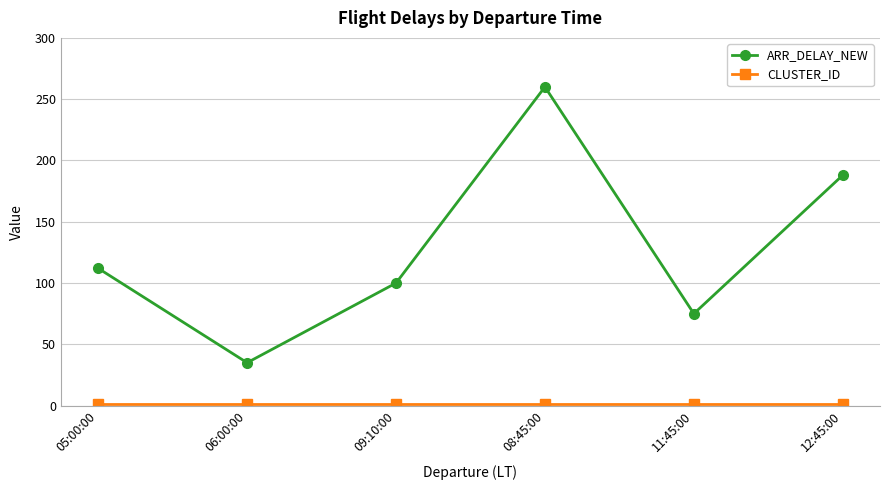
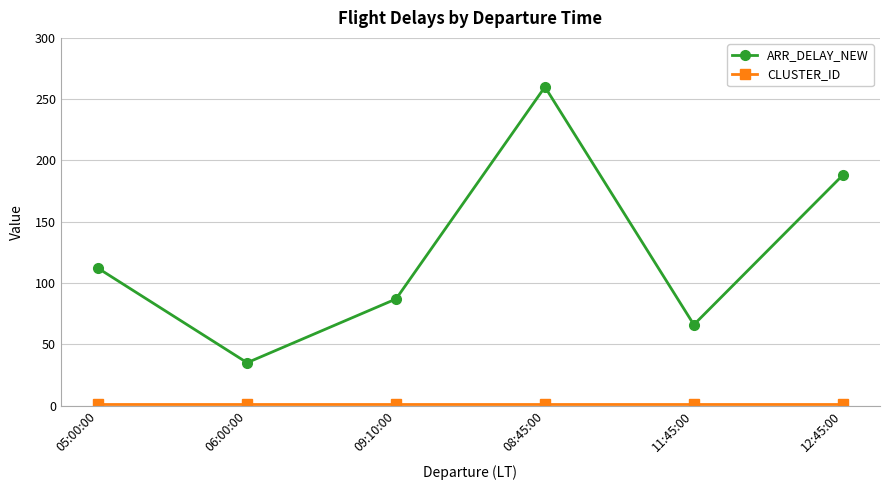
ARR_DELAY_NEW, 09:10:00: 100 -> 87
ARR_DELAY_NEW, 11:45:00: 75 -> 66
